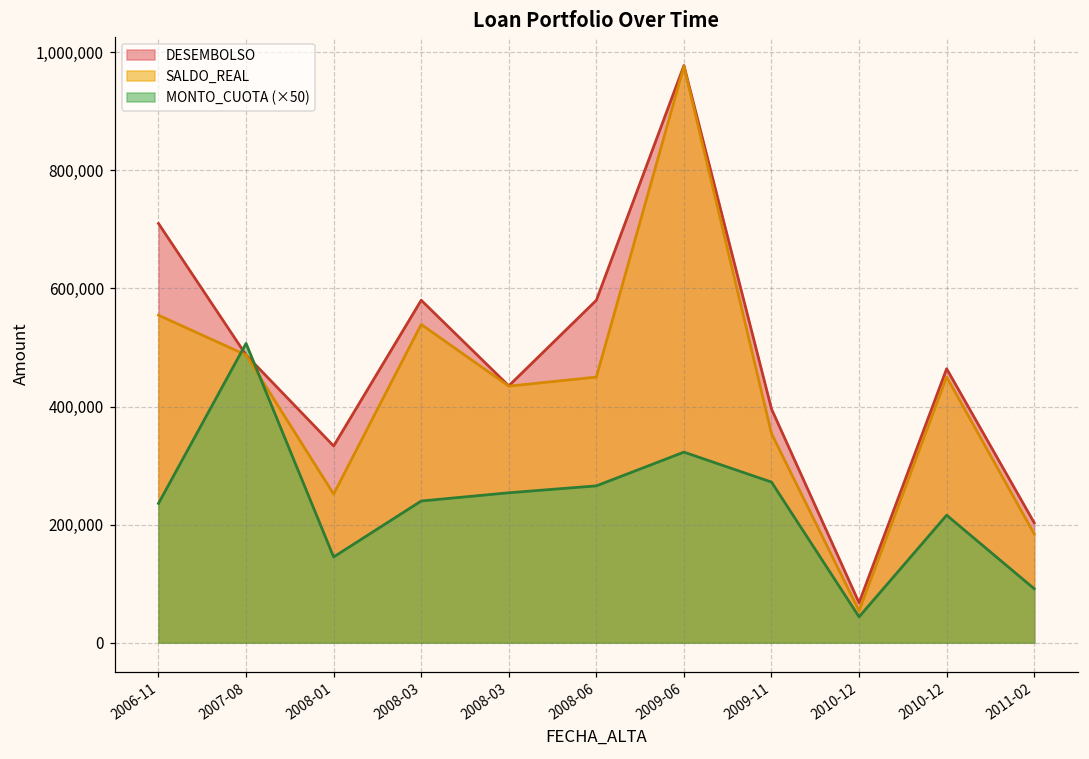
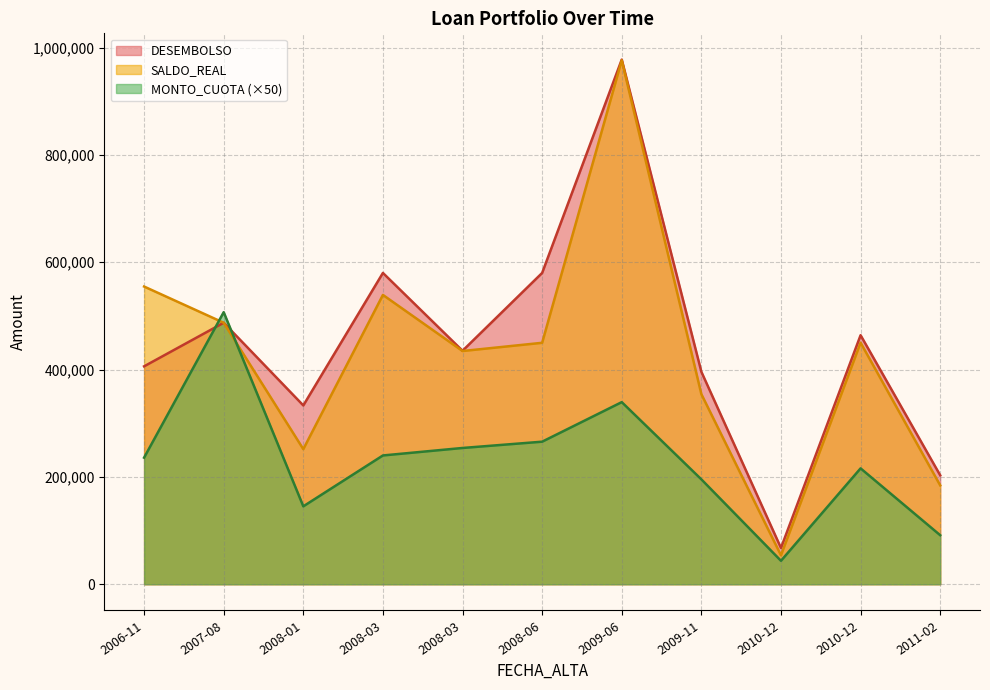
DESEMBOLSO, 2006-11: 710,000 -> 410,000
MONTO_CUOTA (×50), 2009-06: 320,000 -> 340,000
MONTO_CUOTA (×50), 2009-11: 270,000 -> 200,000
